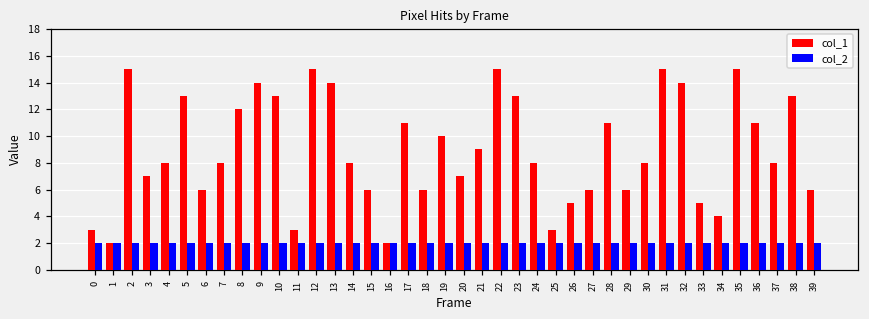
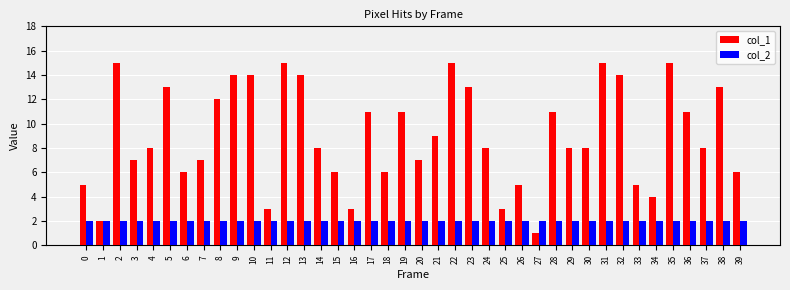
col_1, 0: 3 -> 5
col_1, 7: 8 -> 7
col_1, 10: 13 -> 14
col_1, 16: 2 -> 3
col_1, 19: 10 -> 11
col_1, 27: 6 -> 1
col_1, 29: 6 -> 8
